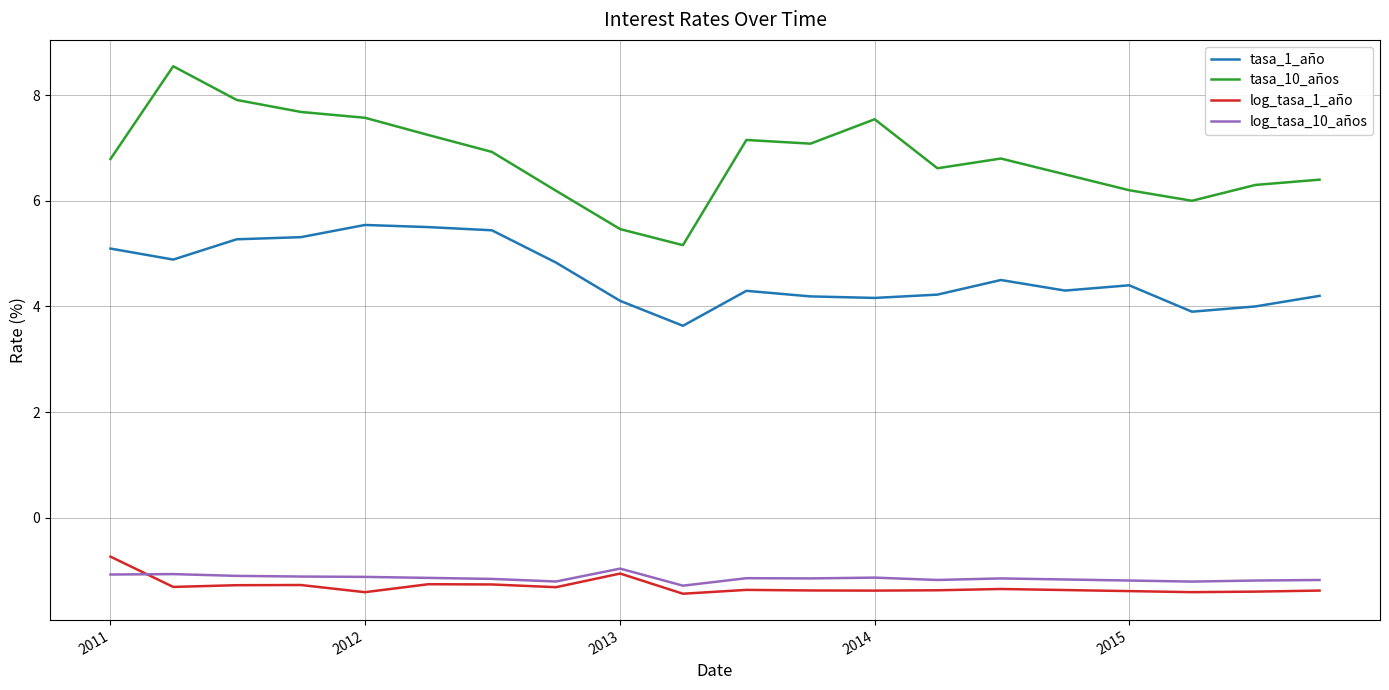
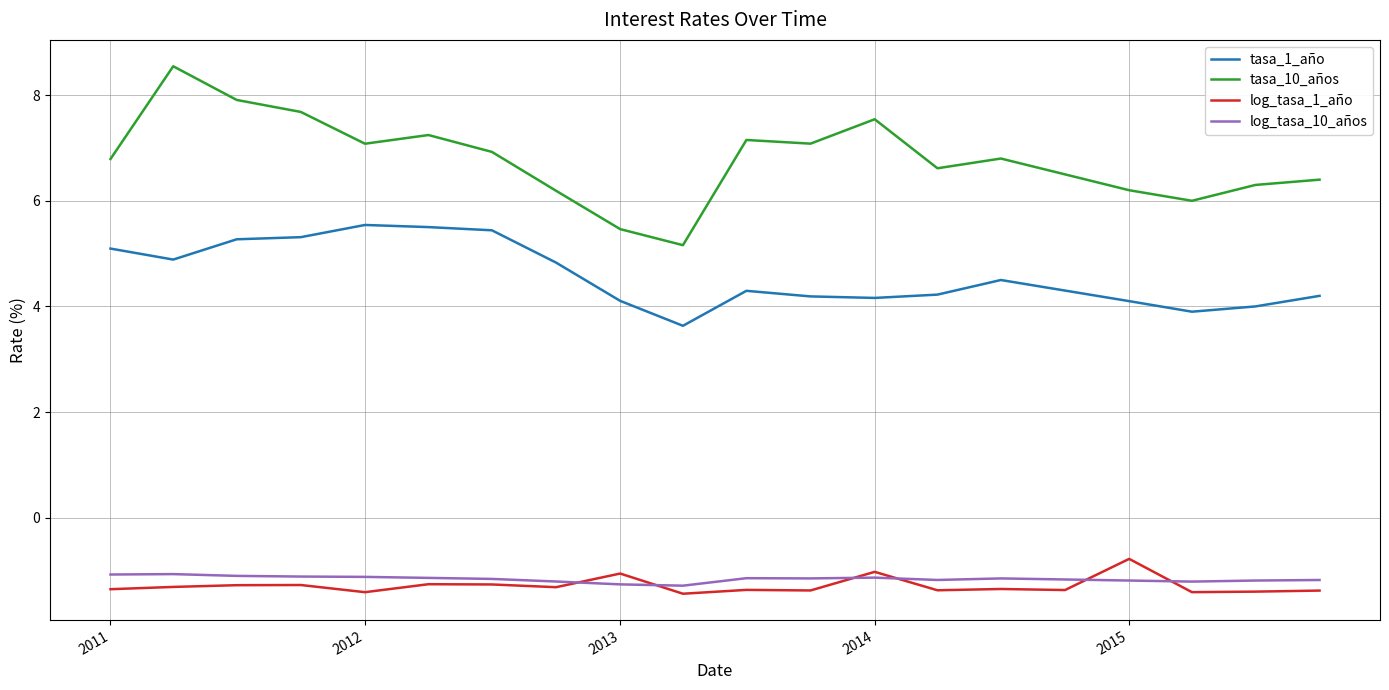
log_tasa_1_año, 2011: -0.7 -> -1.4
tasa_10_años, 2012: 7.6 -> 7.1
log_tasa_10_años, 2013: -1.0 -> -1.3
log_tasa_1_año, 2014: -1.4 -> -1.0
tasa_1_año, 2015: 4.4 -> 4.1
log_tasa_1_año, 2015: -1.4 -> -0.8
